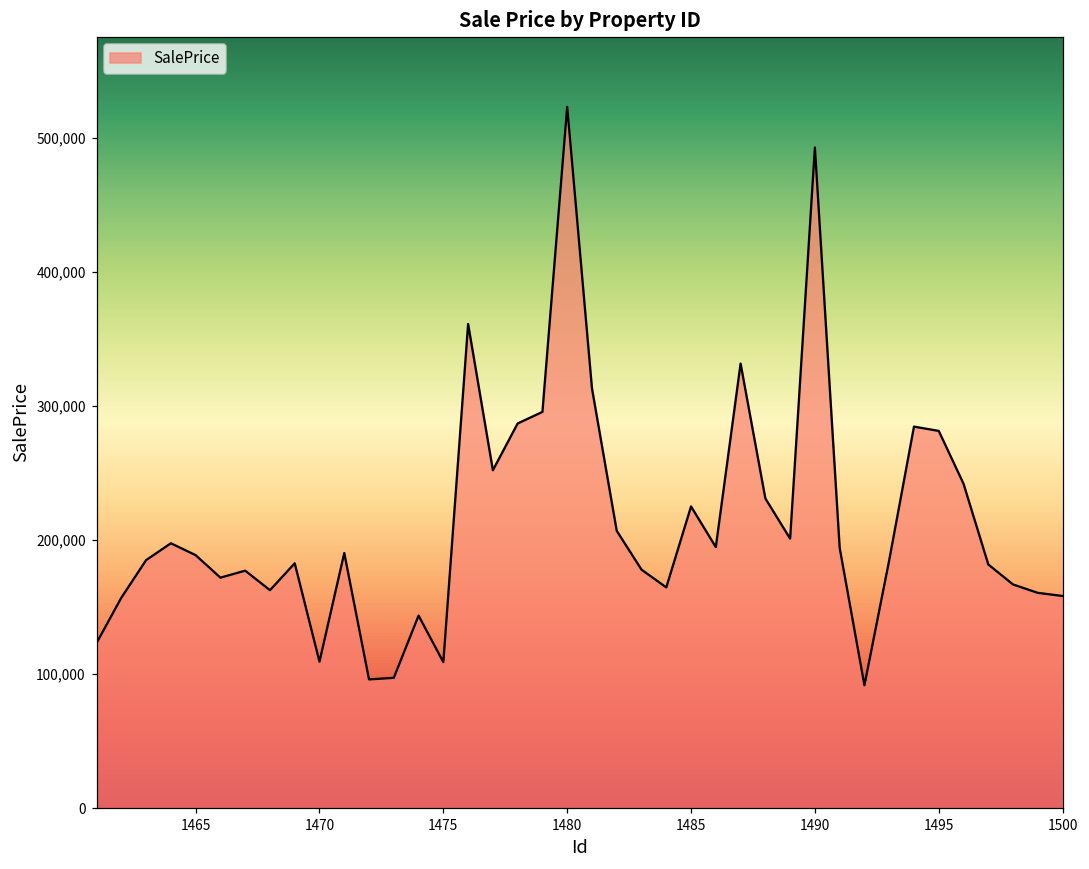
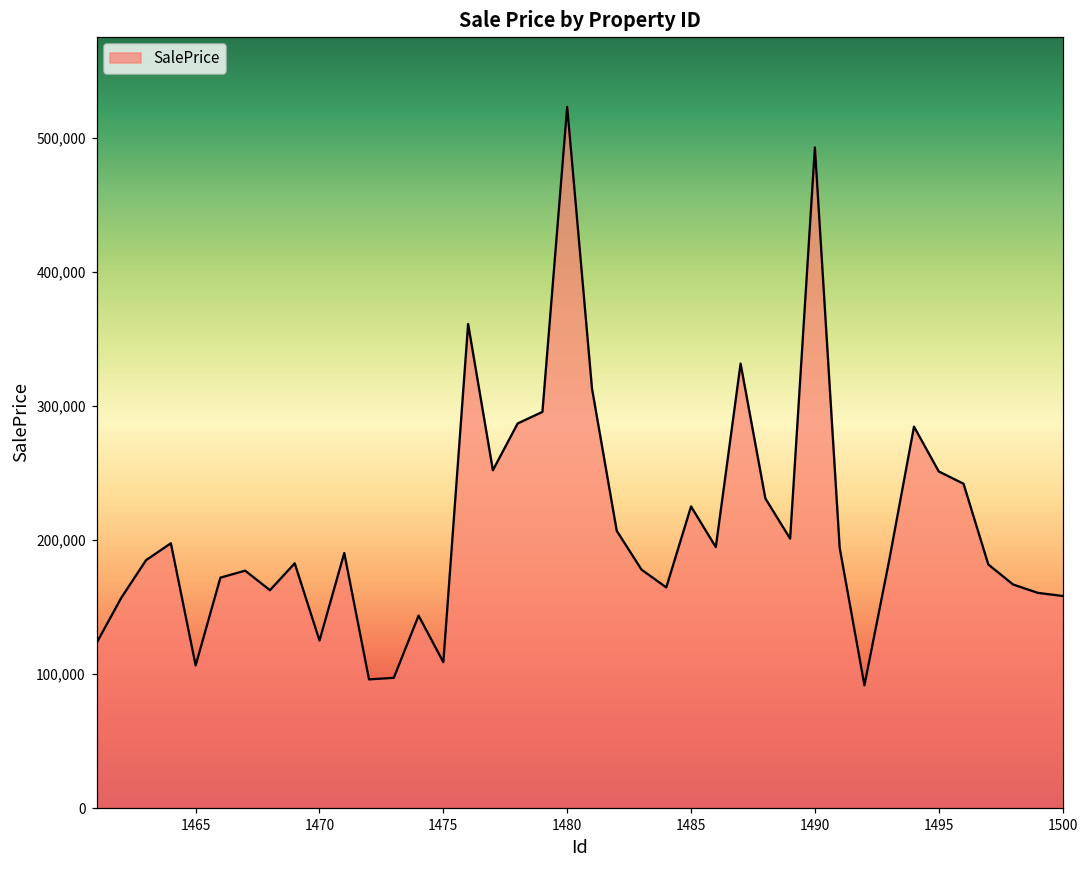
1465: 189,000 -> 107,000
1470: 109,000 -> 125,000
1495: 281,000 -> 251,000
